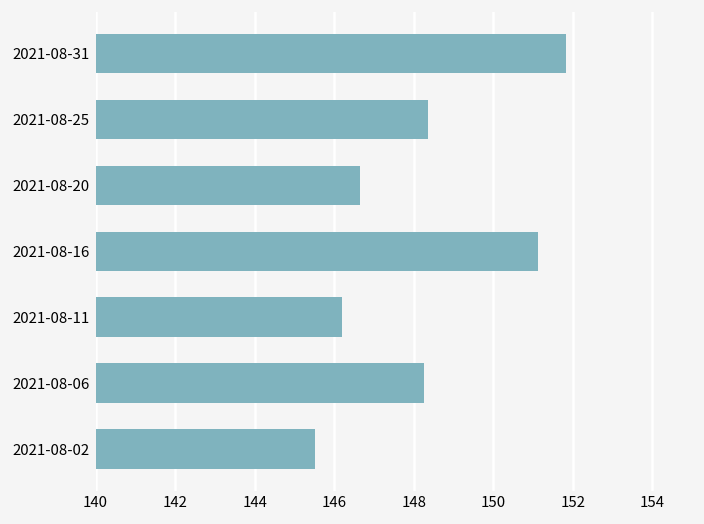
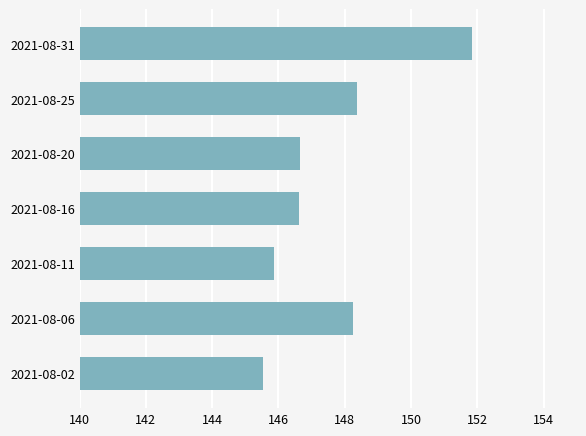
2021-08-16: 151.1 -> 146.6
2021-08-11: 146.2 -> 145.9
